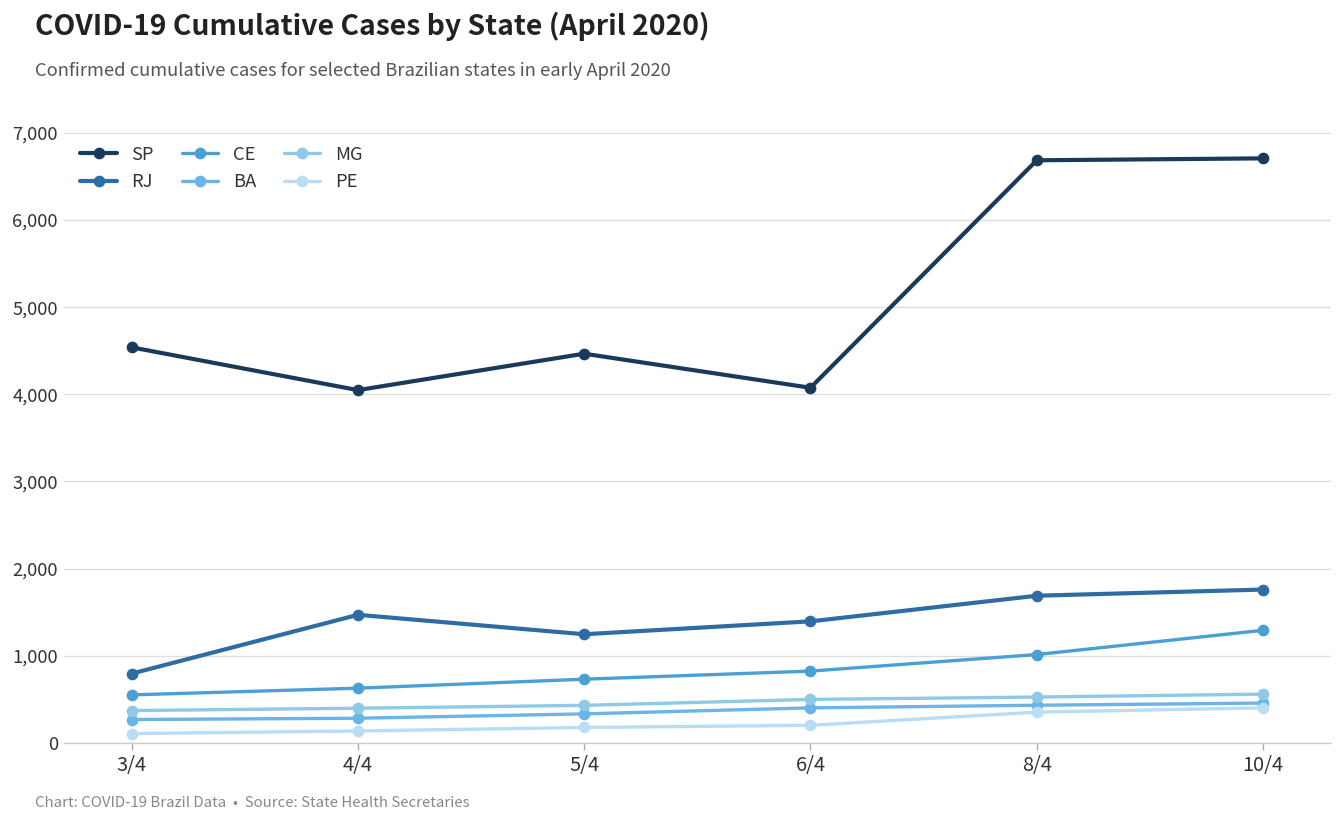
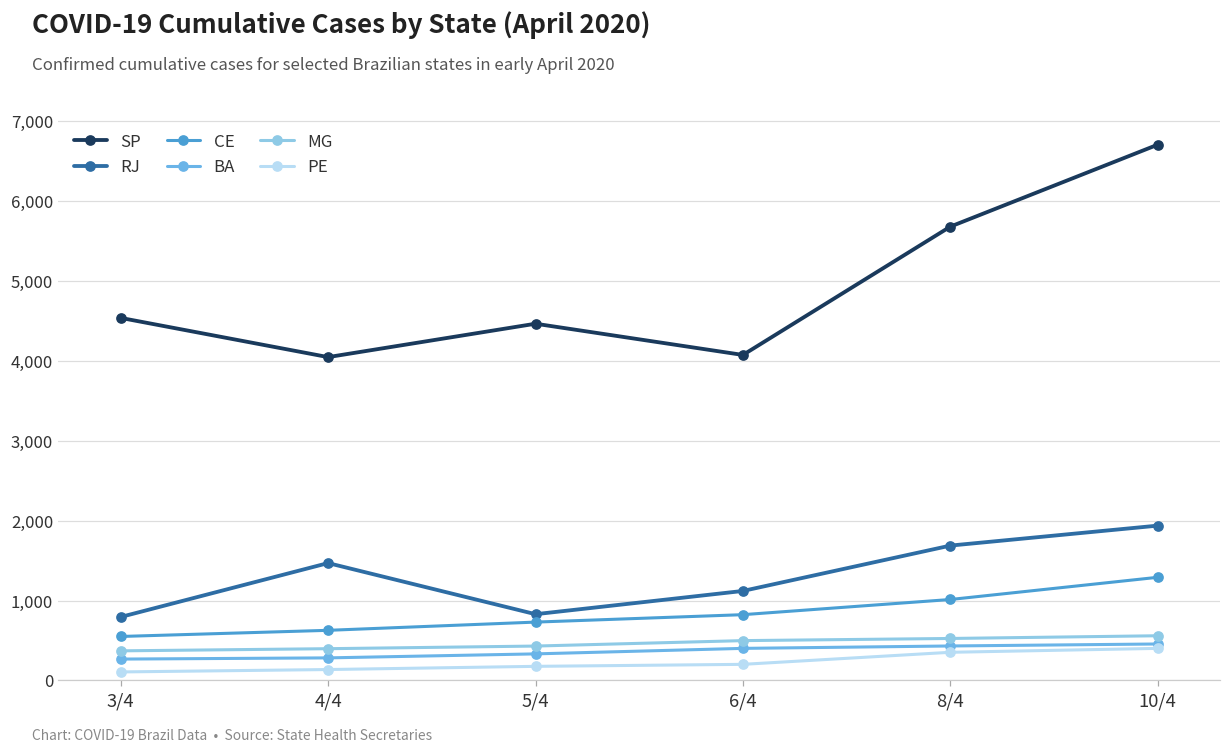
RJ, 5/4: 1,200 -> 800
RJ, 6/4: 1,400 -> 1,100
SP, 8/4: 6,700 -> 5,700
RJ, 10/4: 1,800 -> 1,900
